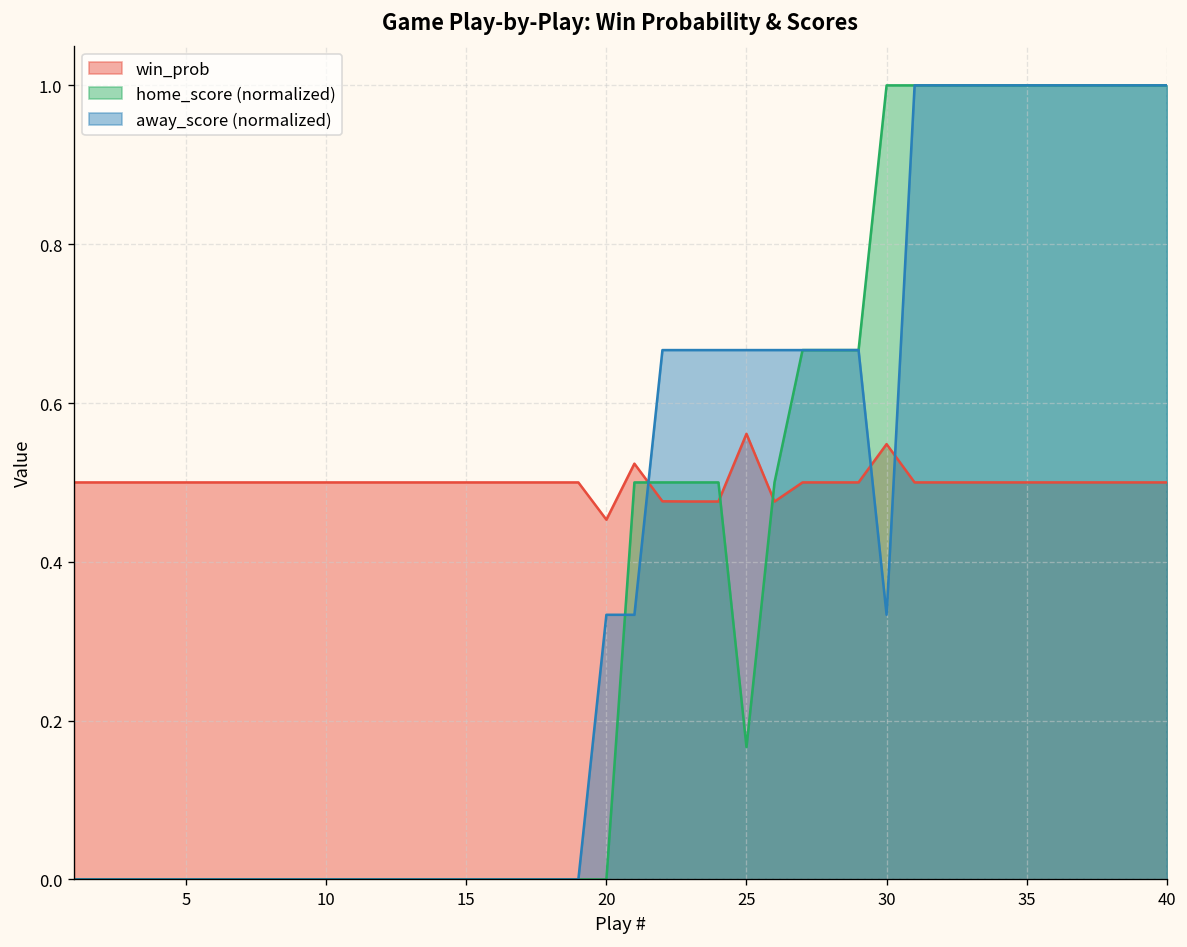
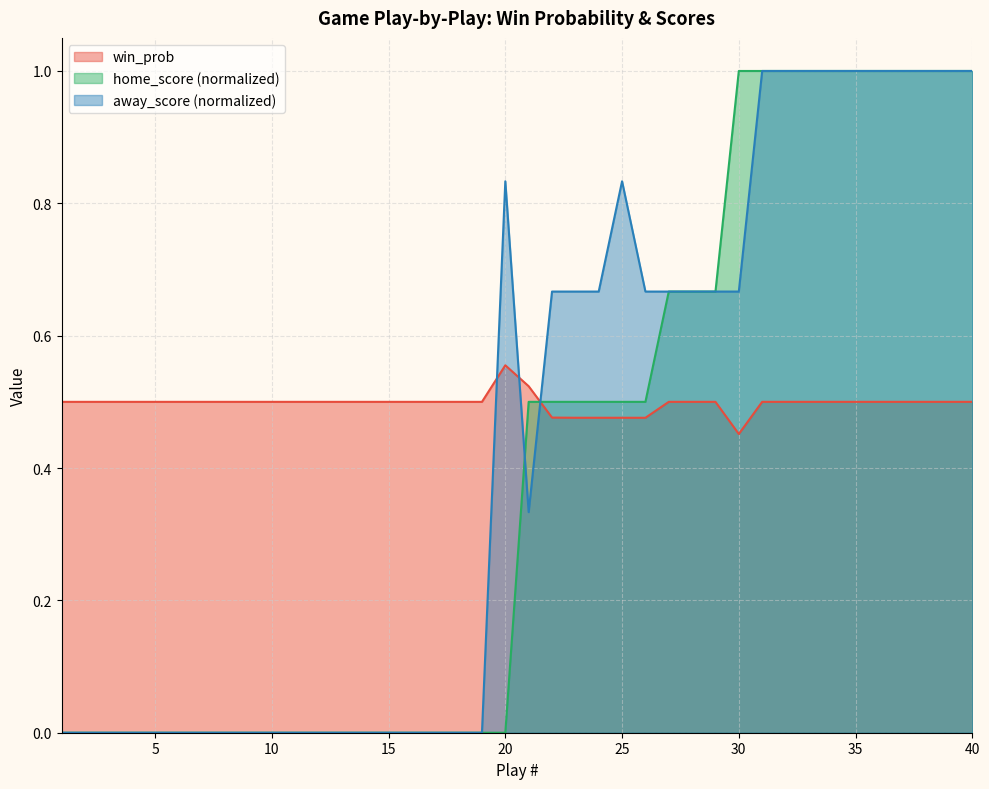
win_prob, 20: 0.45 -> 0.56
away_score (normalized), 20: 0.33 -> 0.83
win_prob, 25: 0.56 -> 0.48
home_score (normalized), 25: 0.17 -> 0.50
away_score (normalized), 25: 0.67 -> 0.83
win_prob, 30: 0.55 -> 0.45
away_score (normalized), 30: 0.33 -> 0.67
